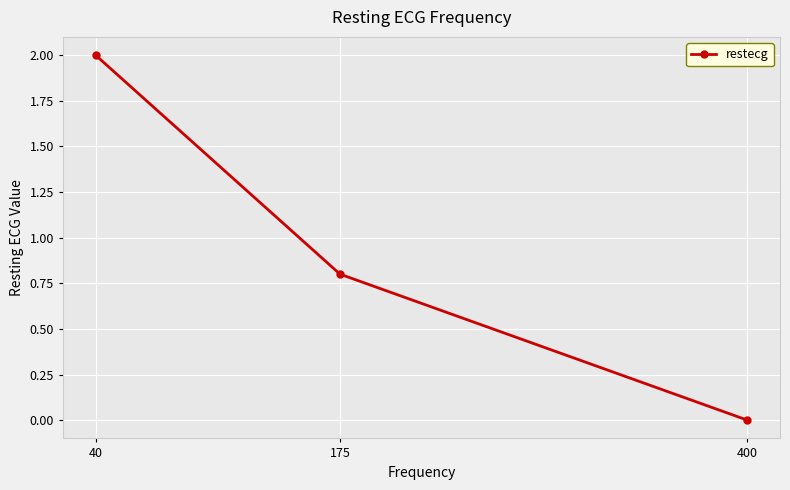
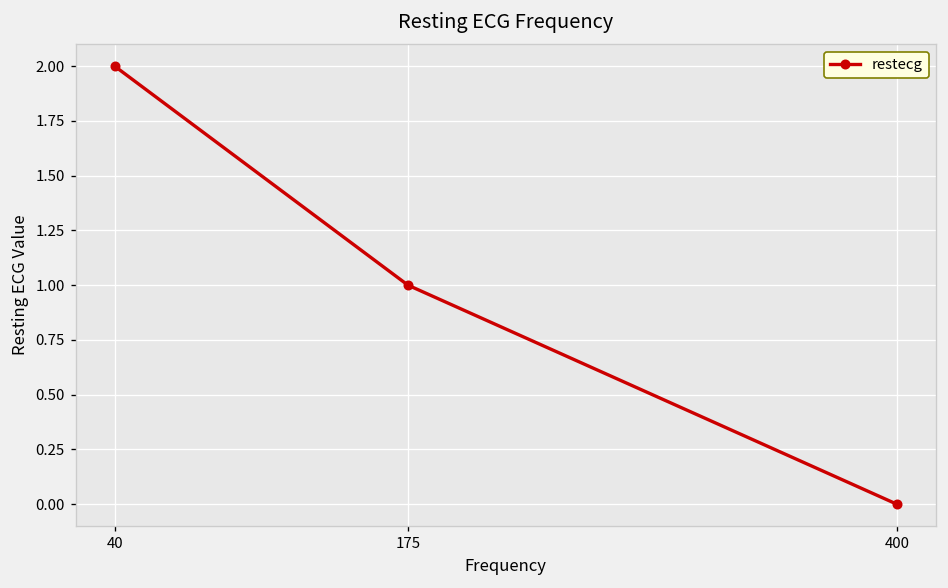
175: 0.8 -> 1.0
